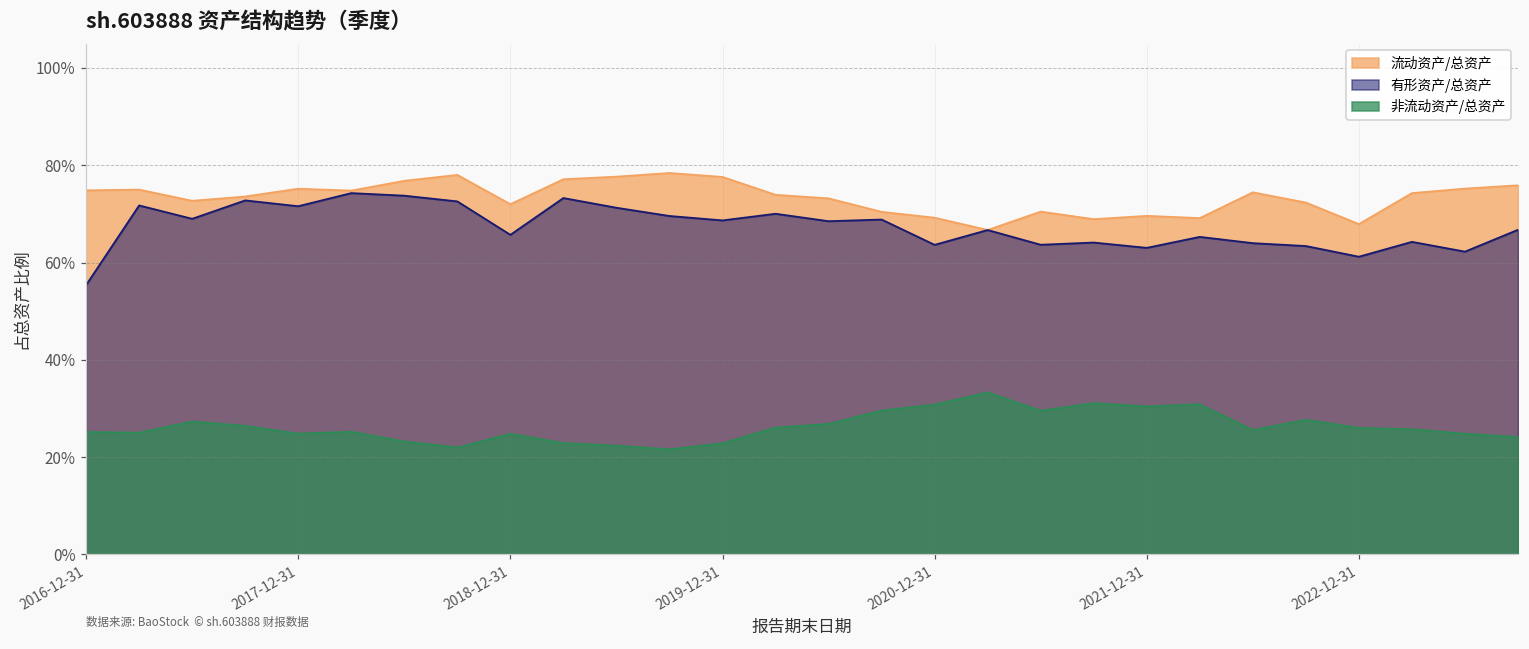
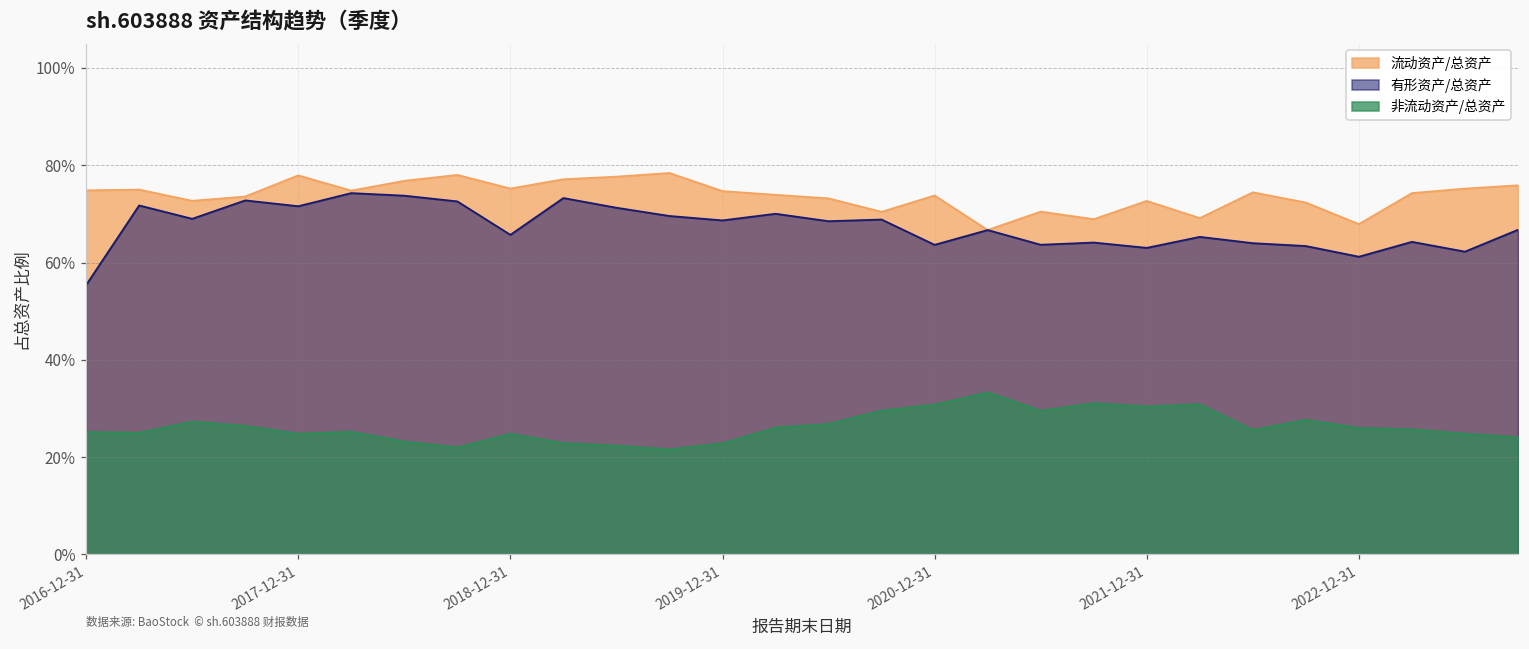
流动资产/总资产, 2017-12-31: 75% -> 78%
流动资产/总资产, 2018-12-31: 72% -> 75%
流动资产/总资产, 2019-12-31: 78% -> 75%
流动资产/总资产, 2020-12-31: 69% -> 74%
流动资产/总资产, 2021-12-31: 70% -> 73%
